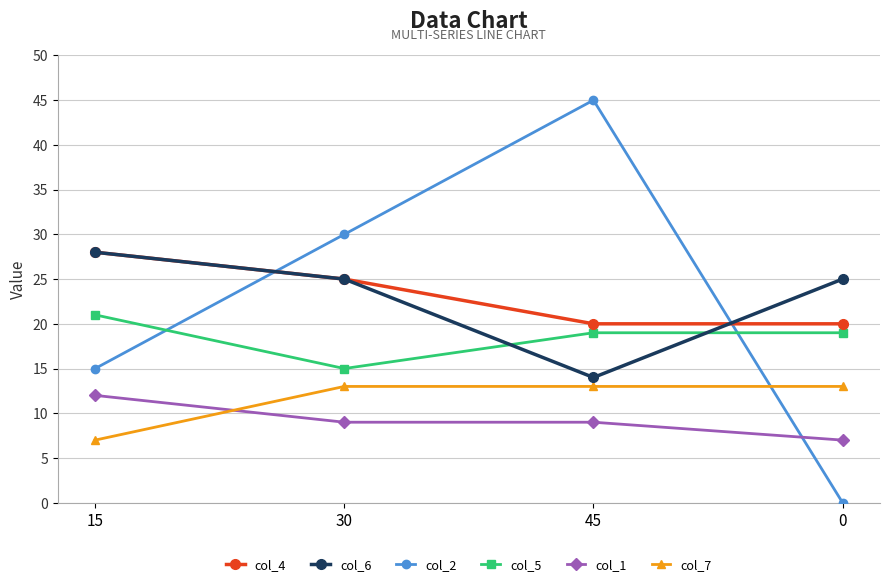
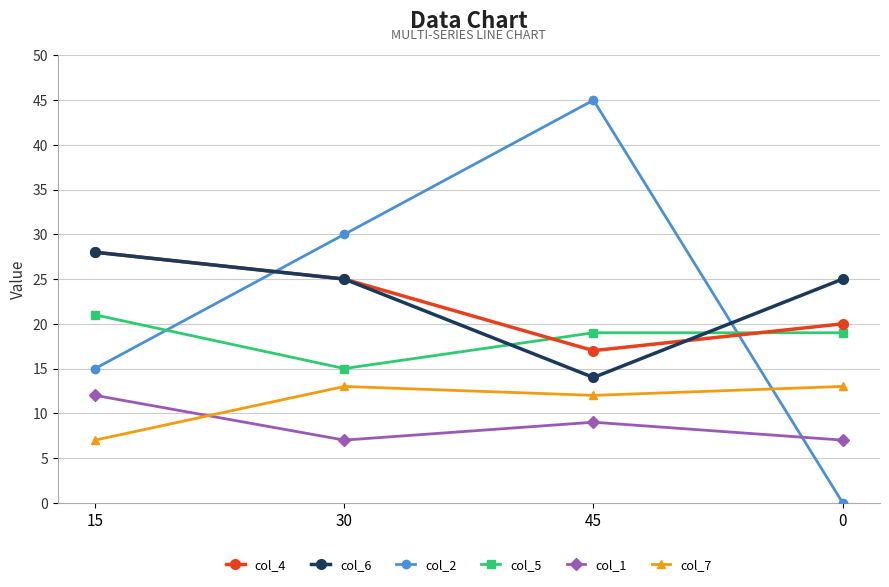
col_1, 30: 9 -> 7
col_4, 45: 20 -> 17
col_7, 45: 13 -> 12
